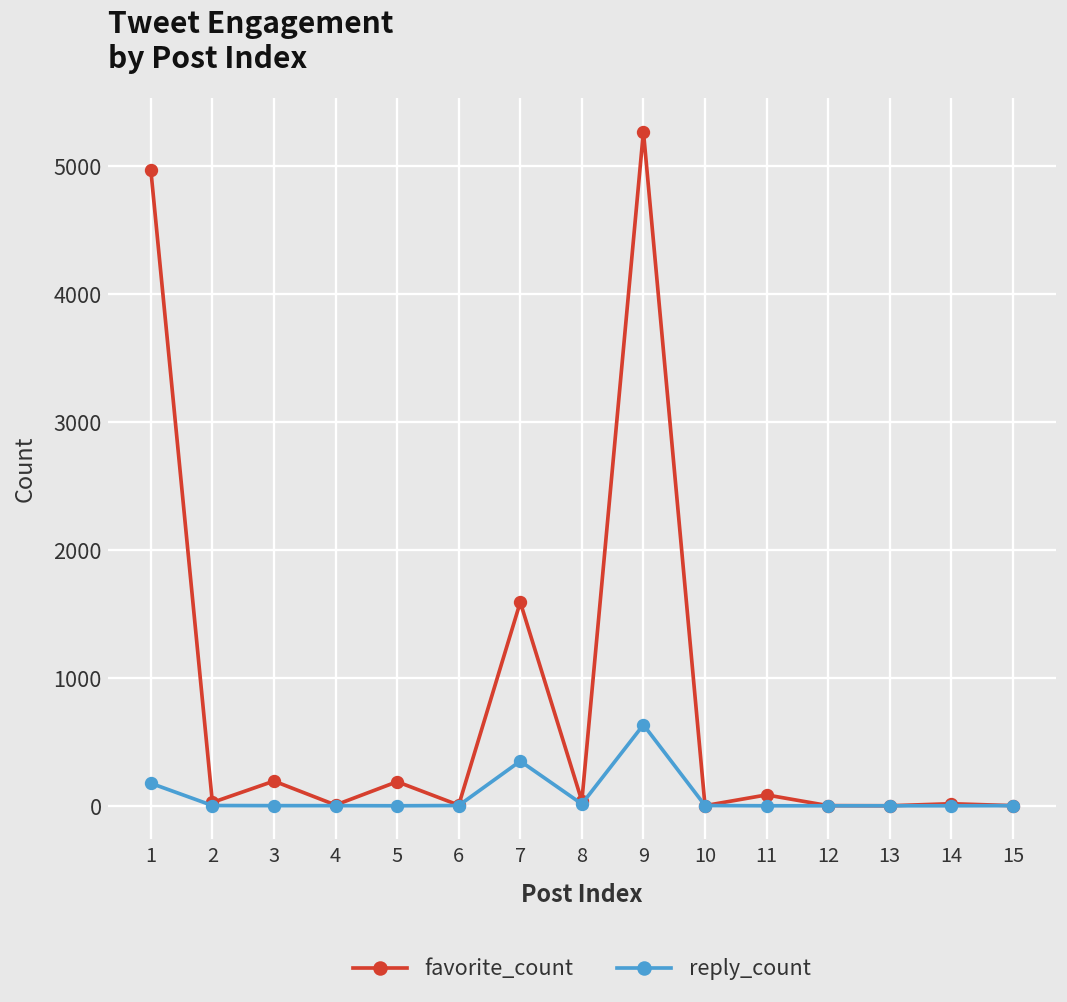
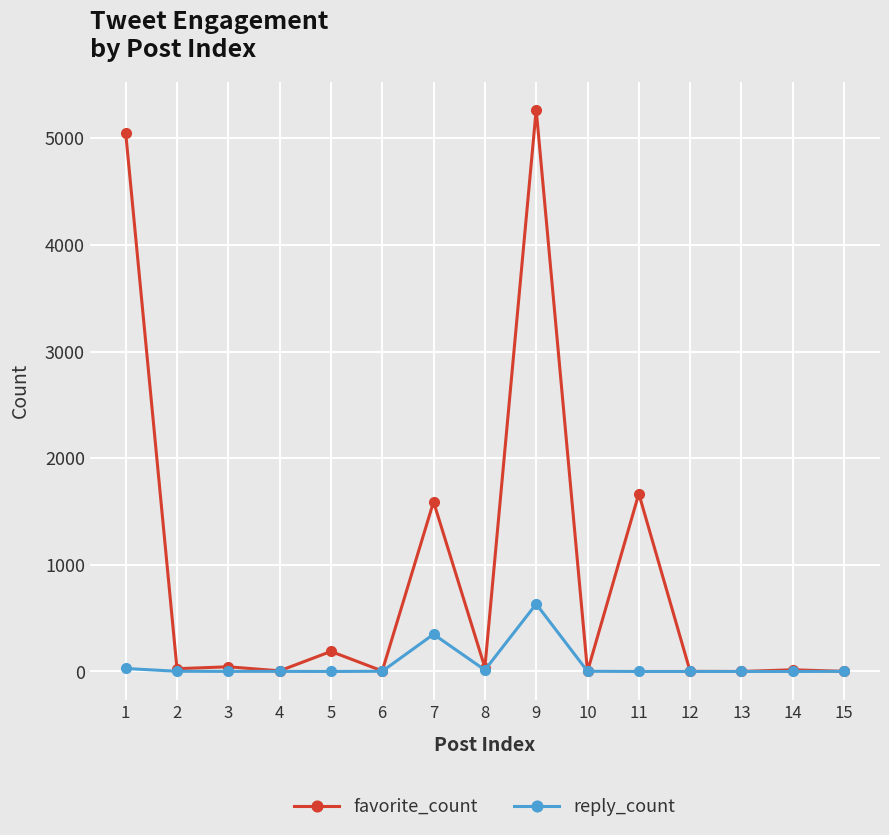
favorite_count, 1: 4970 -> 5050
reply_count, 1: 180 -> 30
favorite_count, 3: 190 -> 40
favorite_count, 11: 90 -> 1670
